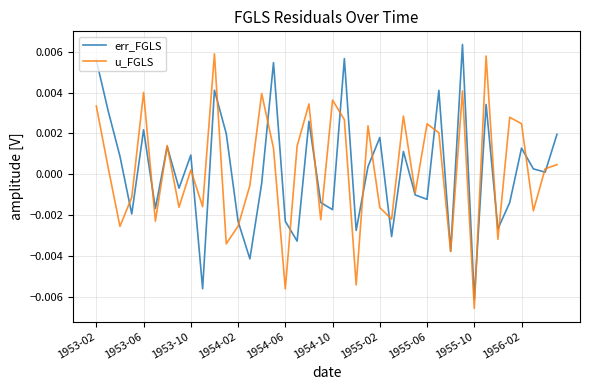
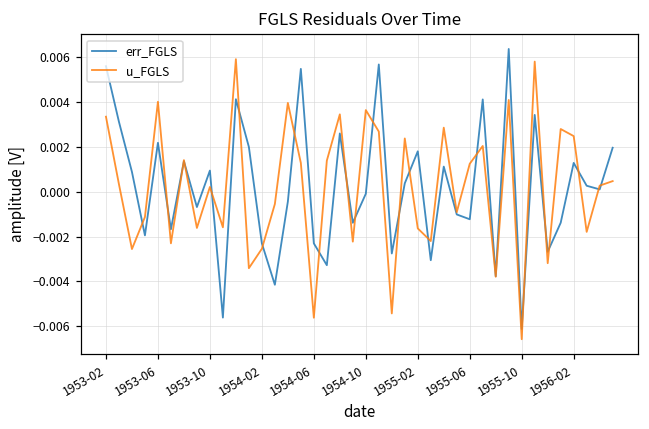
err_FGLS, 1954-10: -0.0017 -> -0.0001
u_FGLS, 1955-06: 0.0025 -> 0.0012
